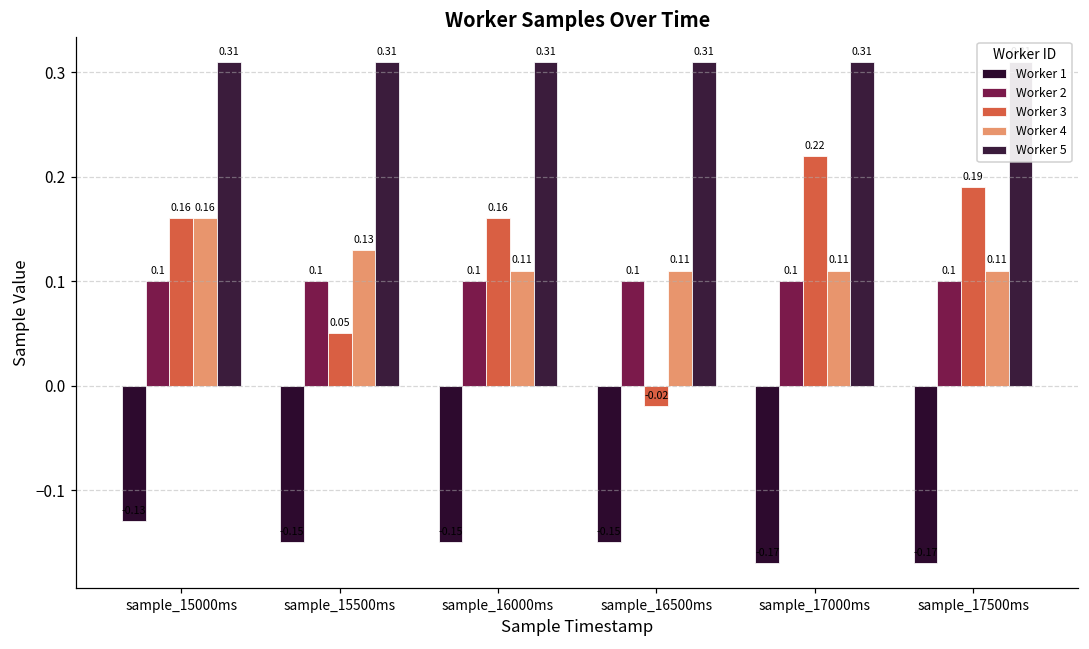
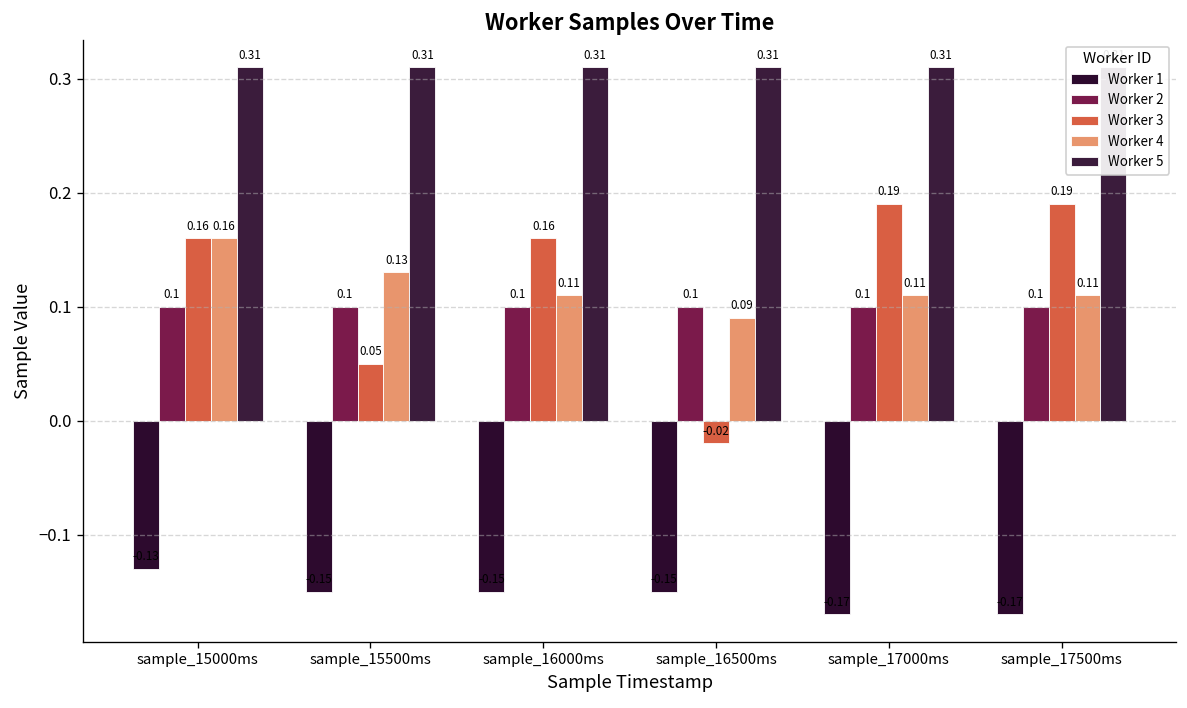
Worker 4, sample_16500ms: 0.11 -> 0.09
Worker 3, sample_17000ms: 0.22 -> 0.19
